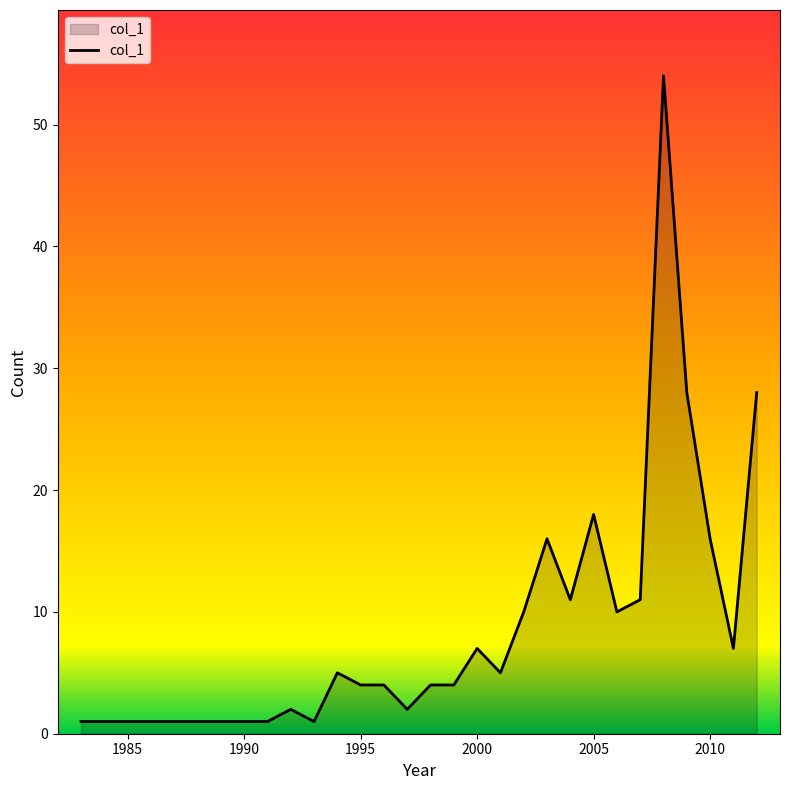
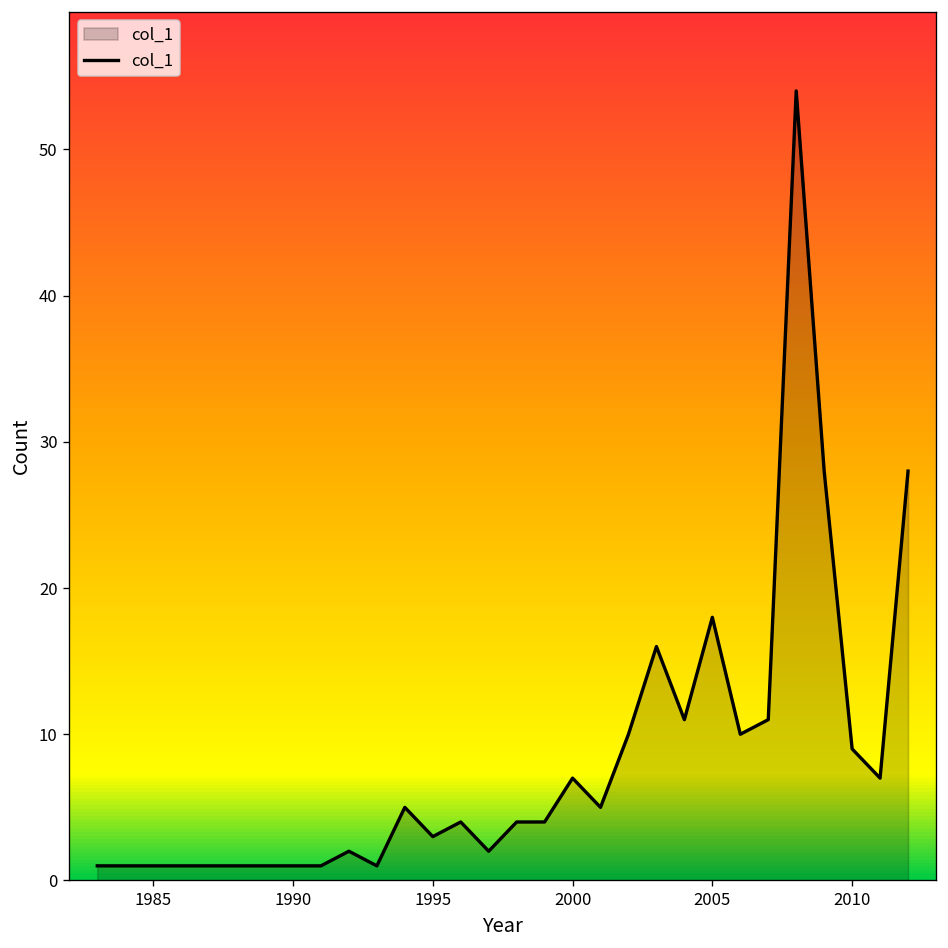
1995: 4 -> 3
2010: 16 -> 9
